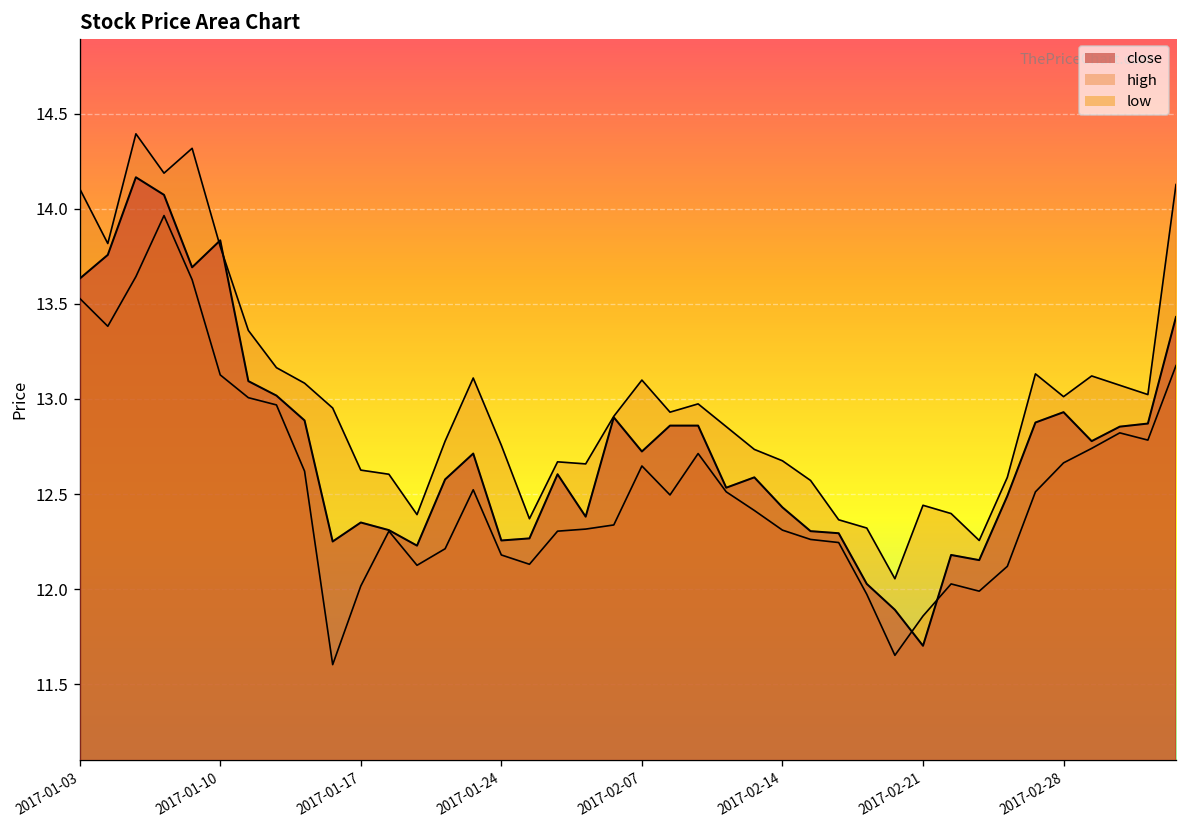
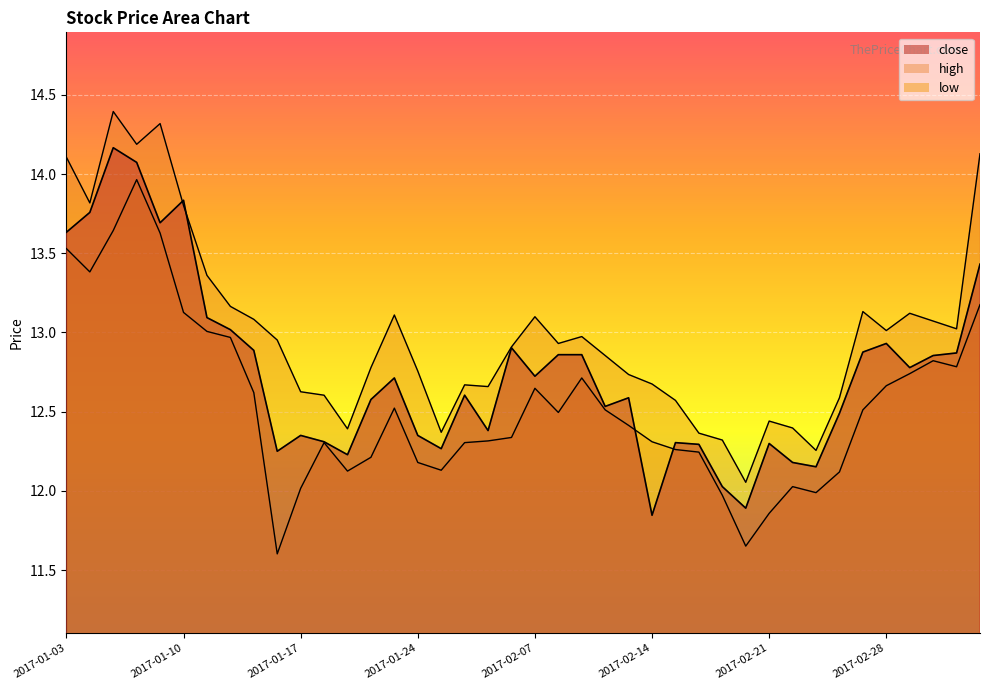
close, 2017-01-24: 12.26 -> 12.35
close, 2017-02-14: 12.43 -> 11.85
close, 2017-02-21: 11.70 -> 12.30
